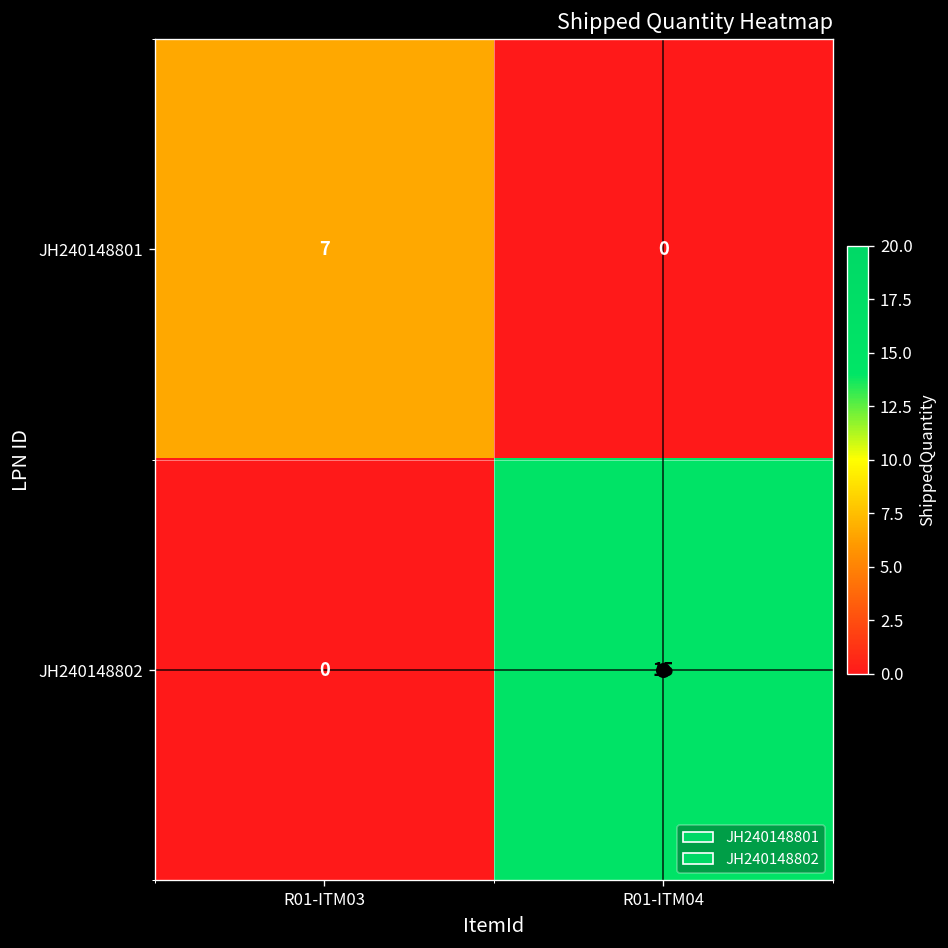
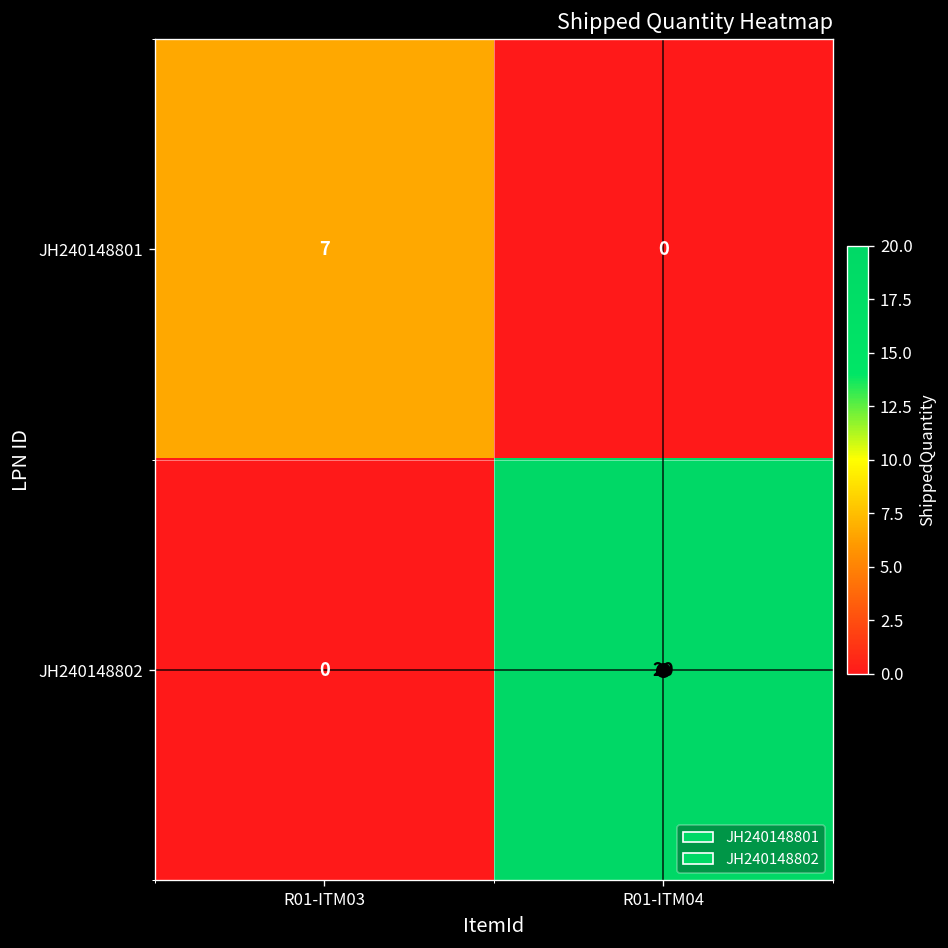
JH240148802, R01-ITM04: 15 -> 20
